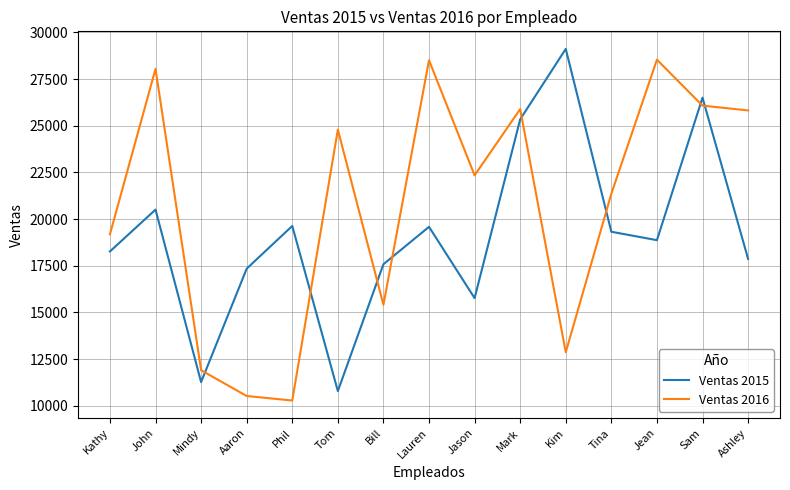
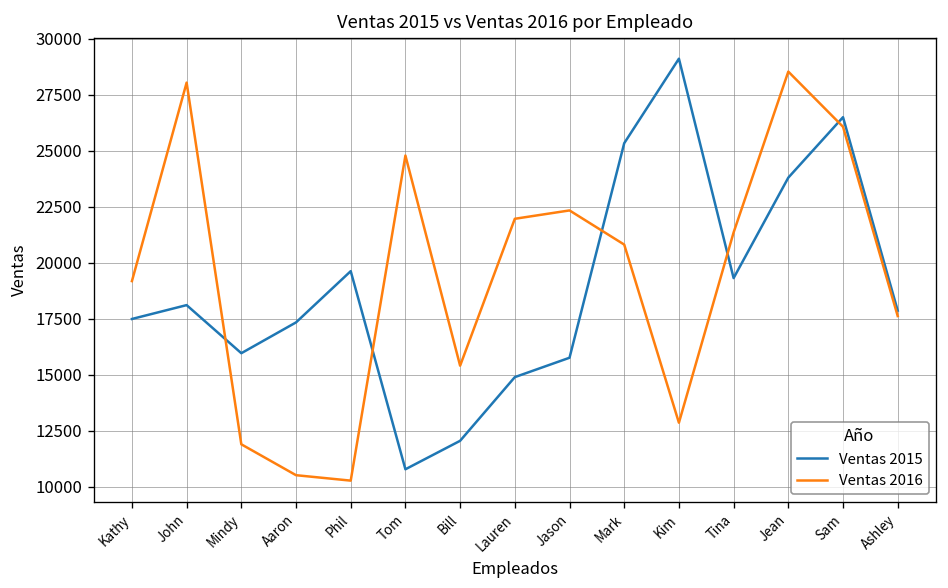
Ventas 2015, Kathy: 18300 -> 17500
Ventas 2015, John: 20500 -> 18100
Ventas 2015, Mindy: 11300 -> 16000
Ventas 2015, Bill: 17600 -> 12100
Ventas 2015, Lauren: 19600 -> 14900
Ventas 2016, Lauren: 28500 -> 22000
Ventas 2016, Mark: 25900 -> 20800
Ventas 2015, Jean: 18900 -> 23800
Ventas 2016, Ashley: 25800 -> 17600
